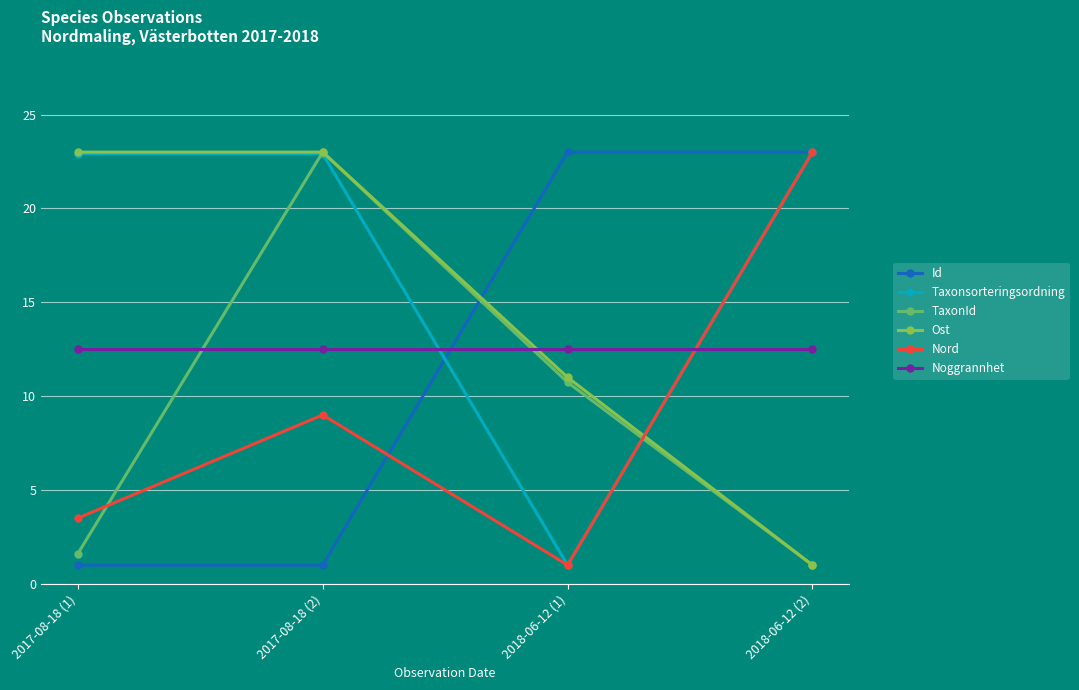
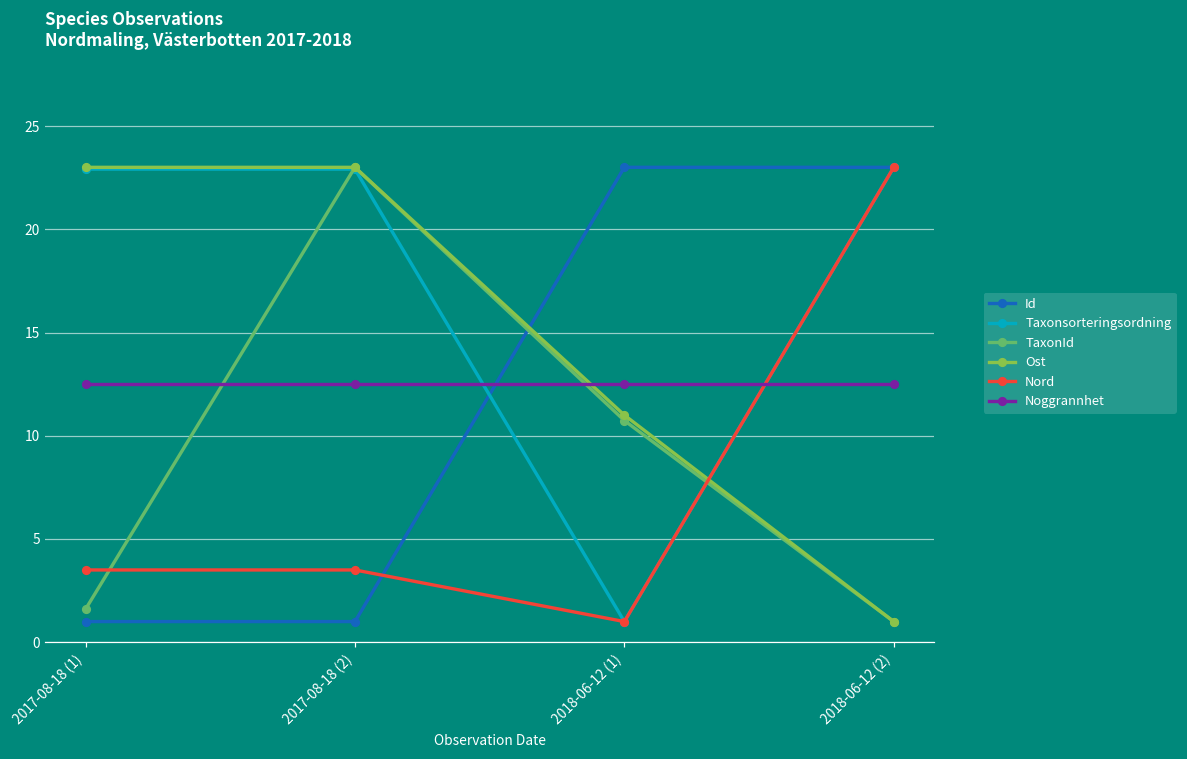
Nord, 2017-08-18 (2): 9.0 -> 3.5
